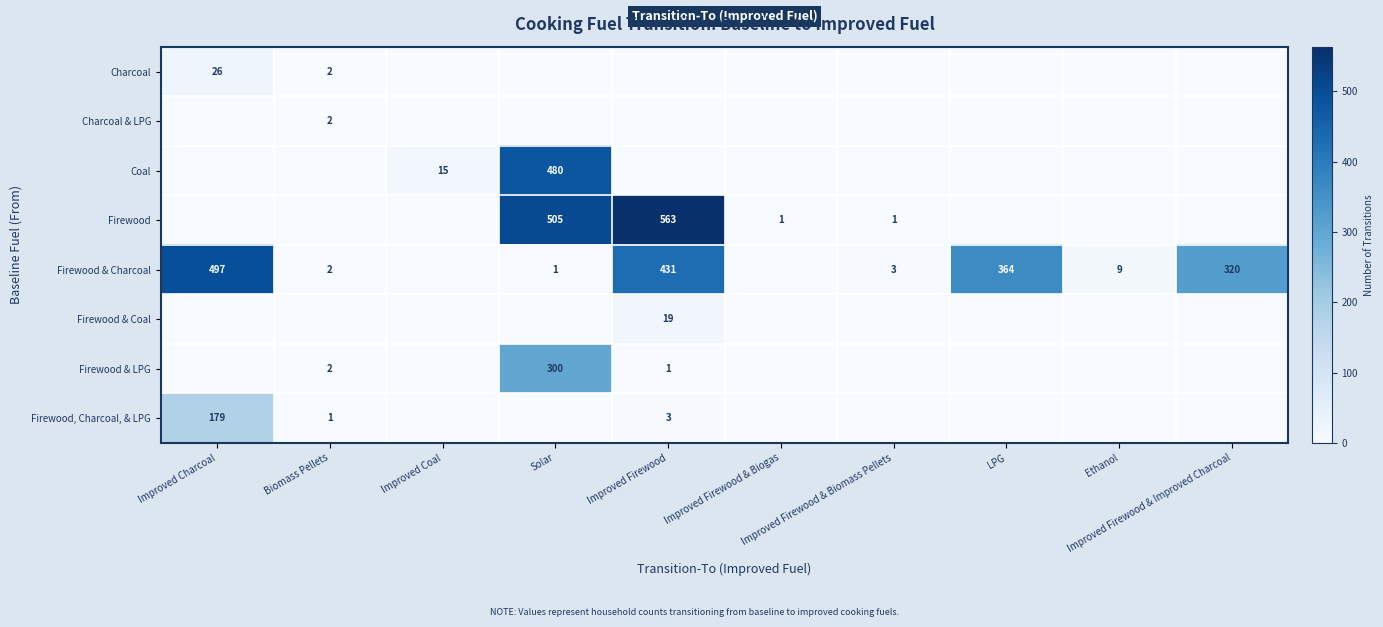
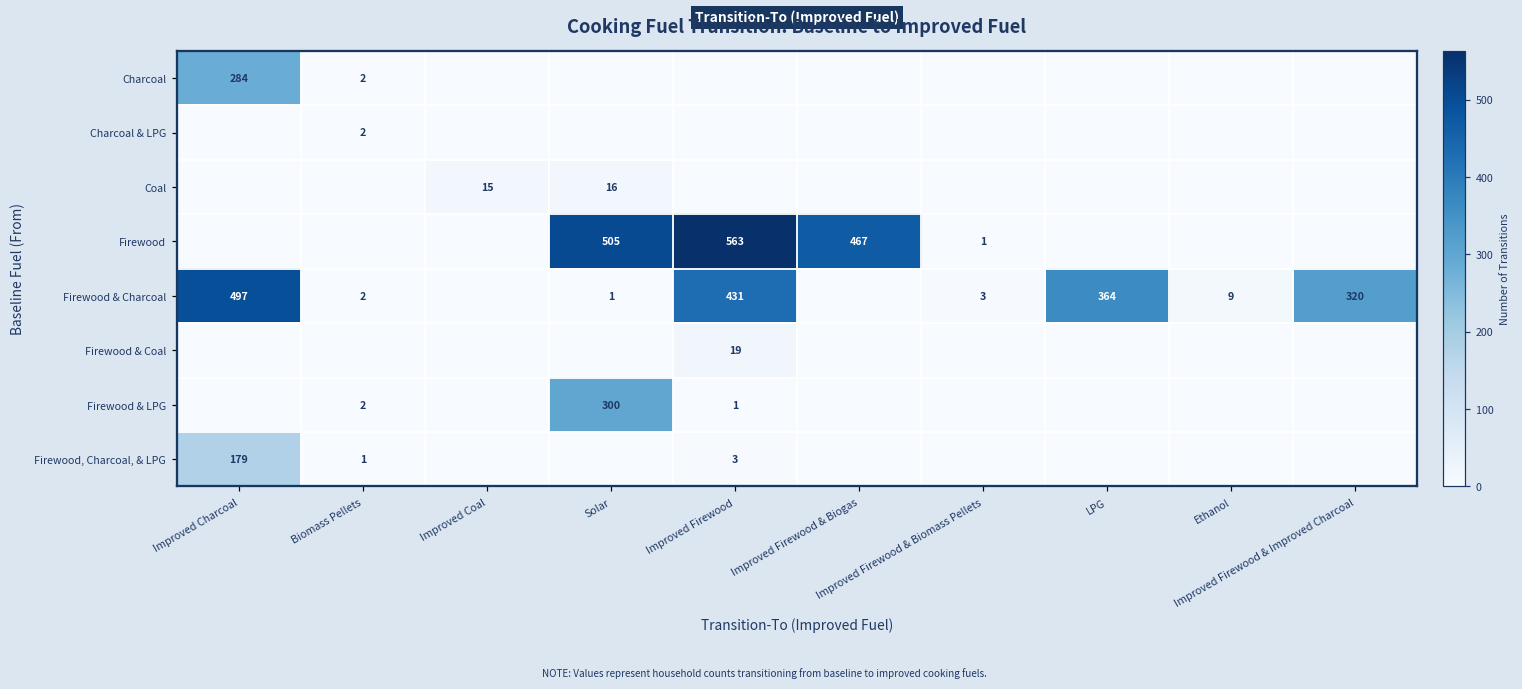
Charcoal, Improved Charcoal: 26 -> 284
Coal, Solar: 480 -> 16
Firewood, Improved Firewood & Biogas: 1 -> 467
